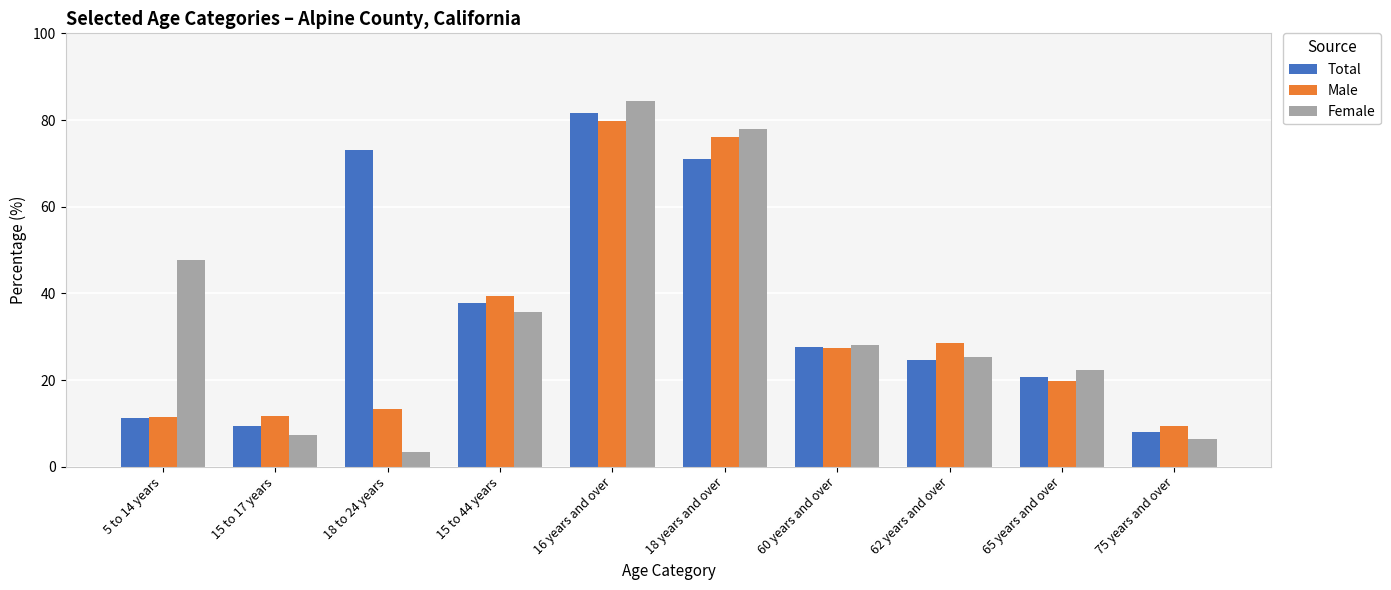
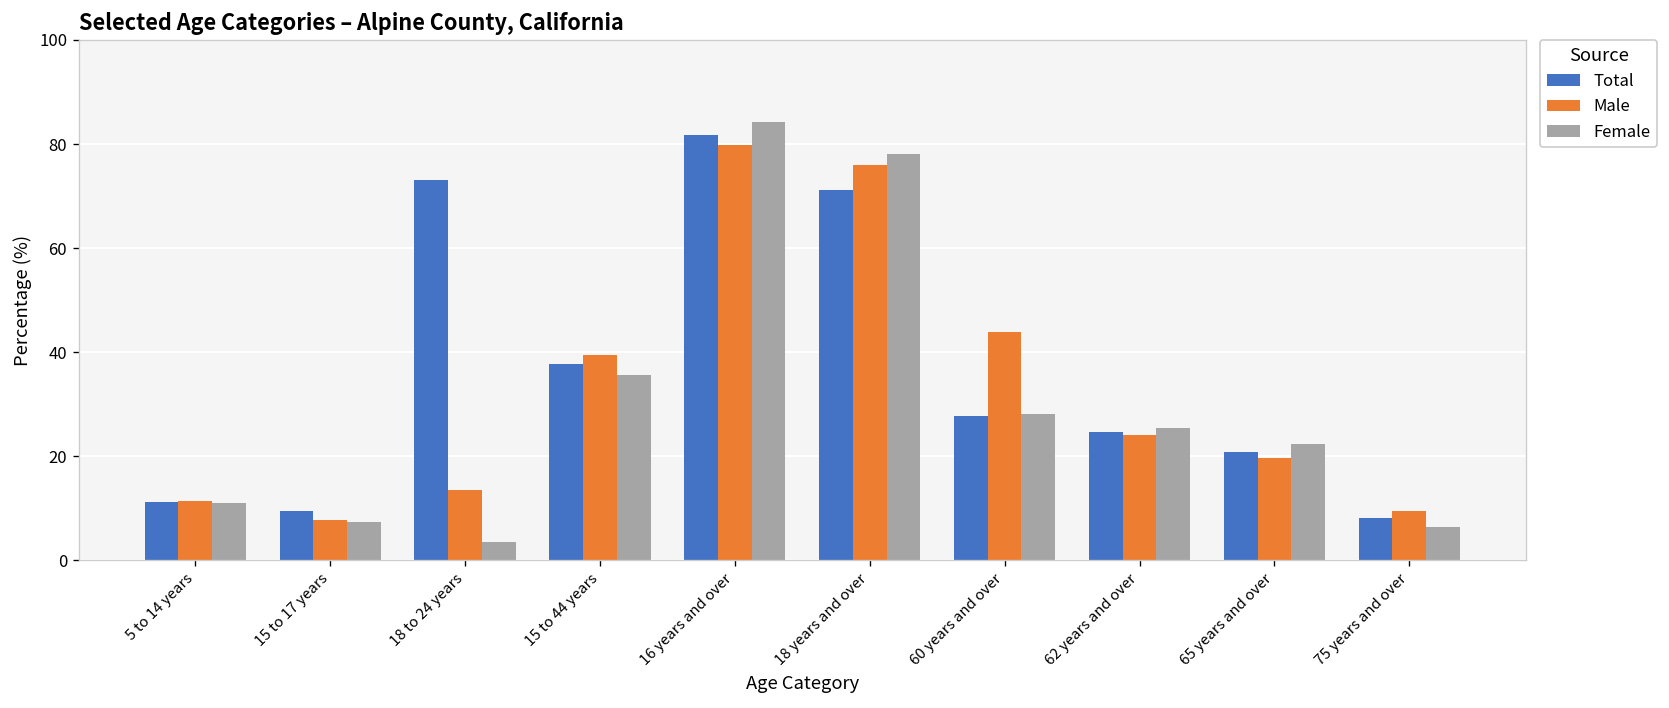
Female, 5 to 14 years: 48 -> 11
Male, 15 to 17 years: 12 -> 8
Male, 60 years and over: 28 -> 44
Male, 62 years and over: 29 -> 24
